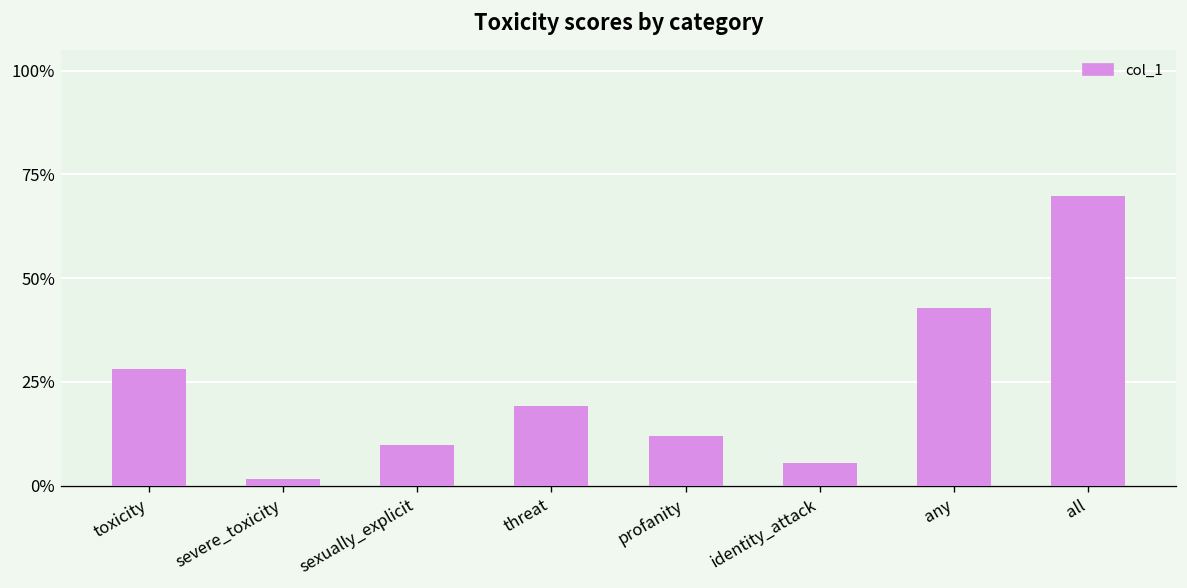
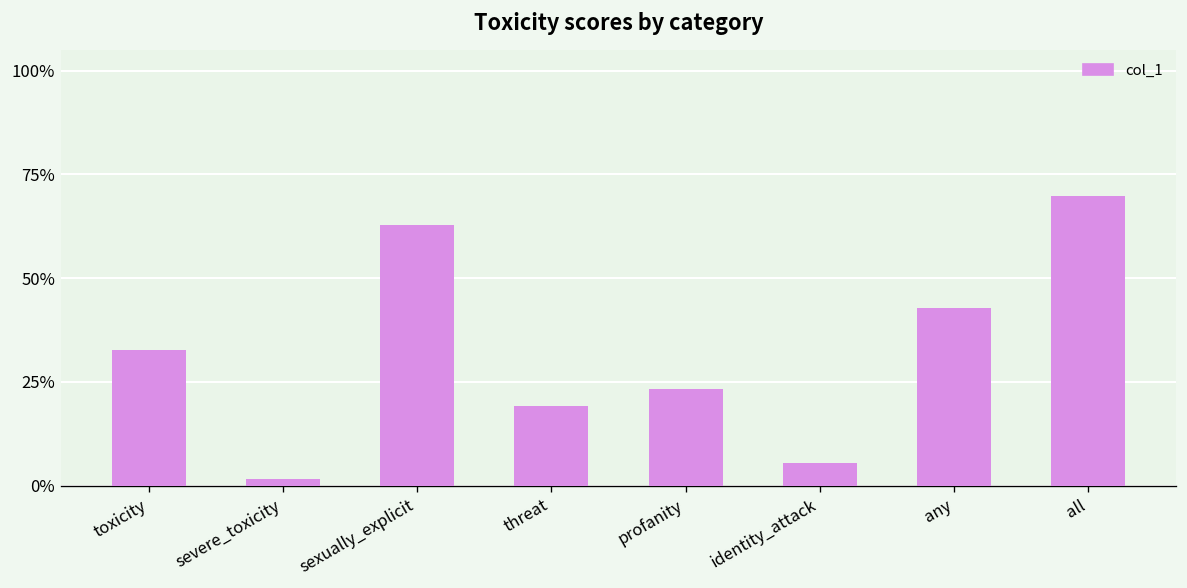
toxicity: 28% -> 33%
sexually_explicit: 10% -> 63%
profanity: 12% -> 23%
